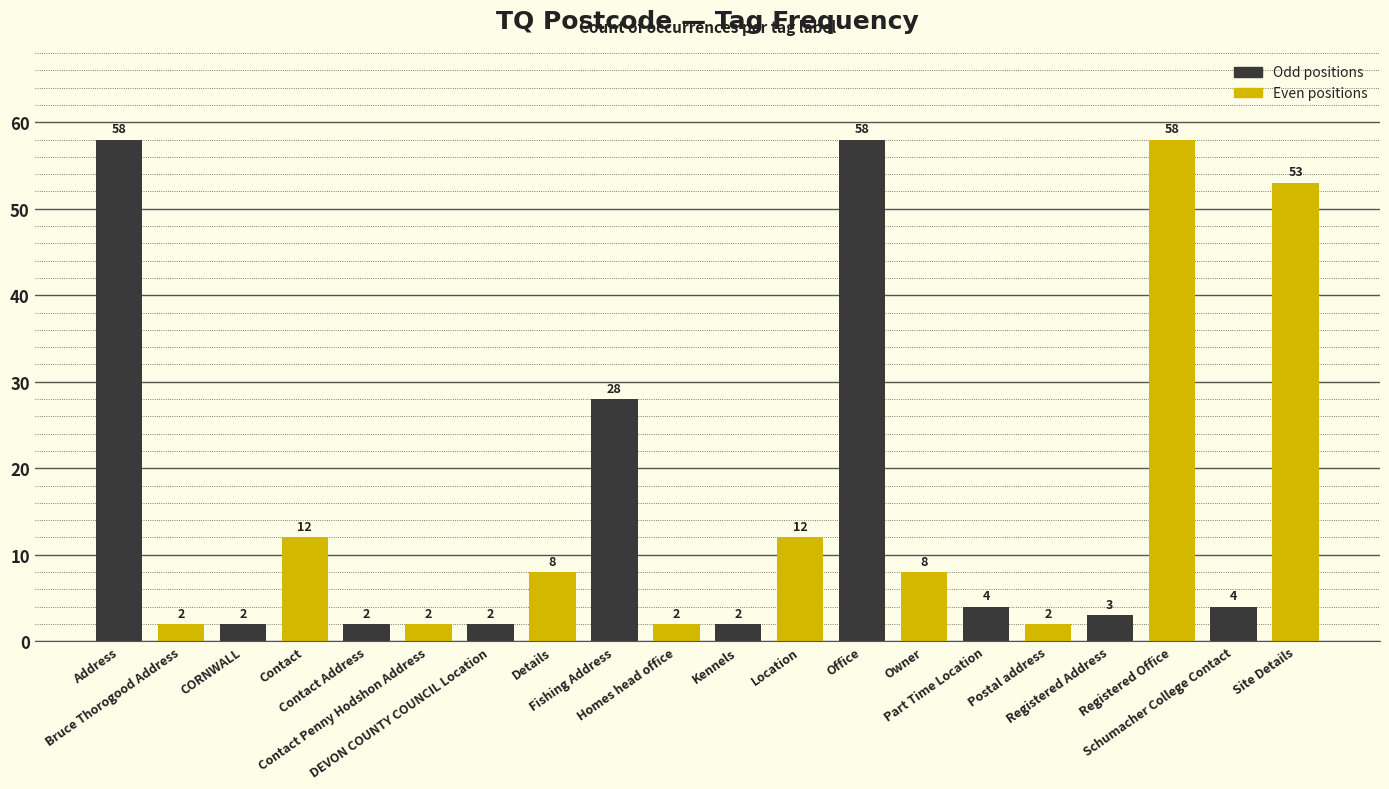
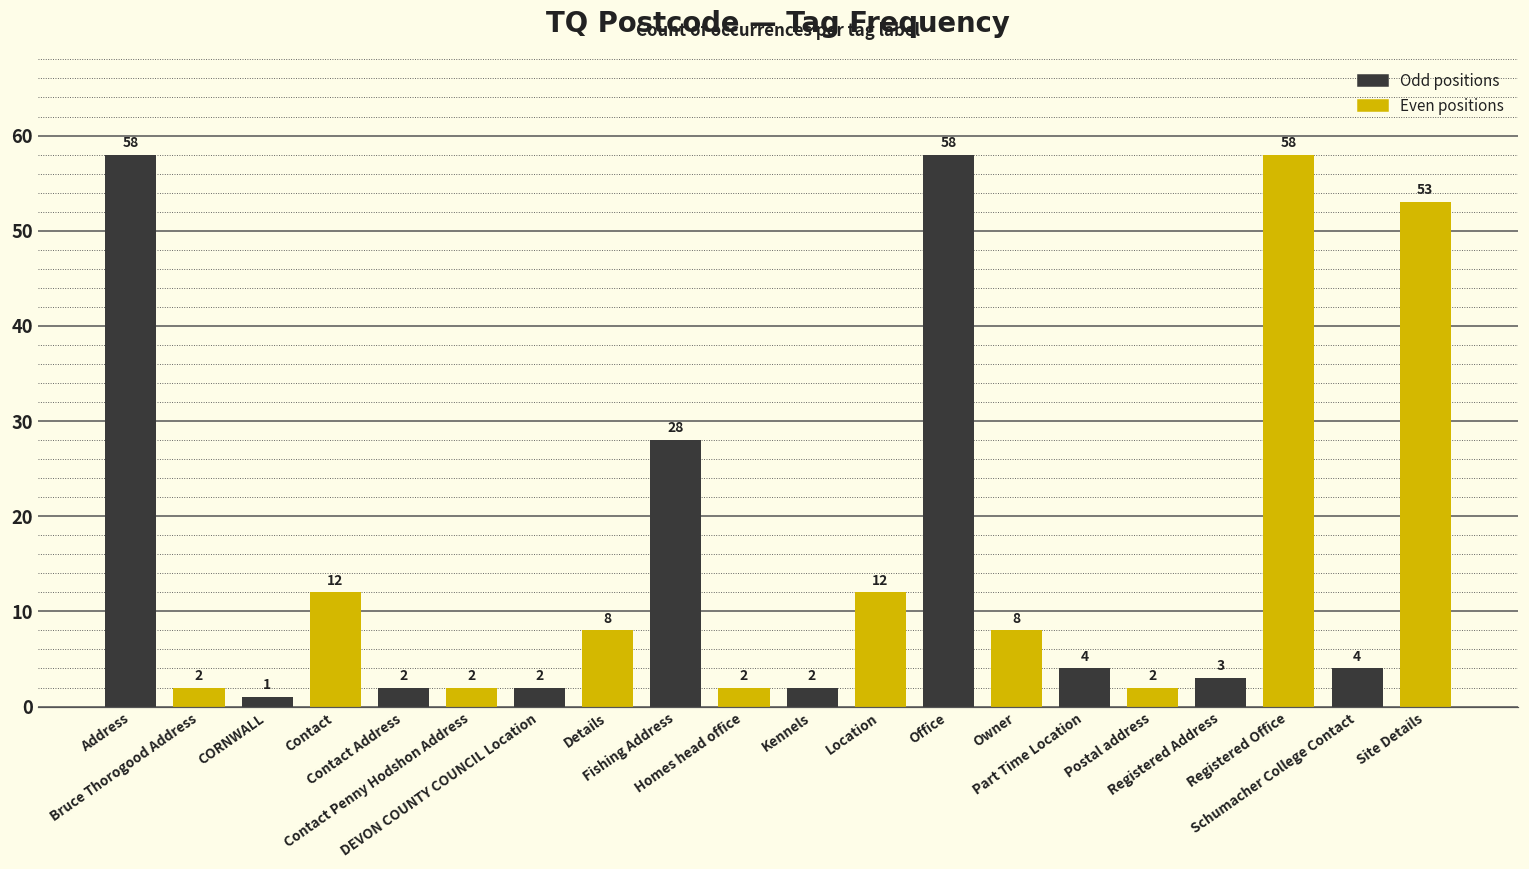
CORNWALL: 2 -> 1
